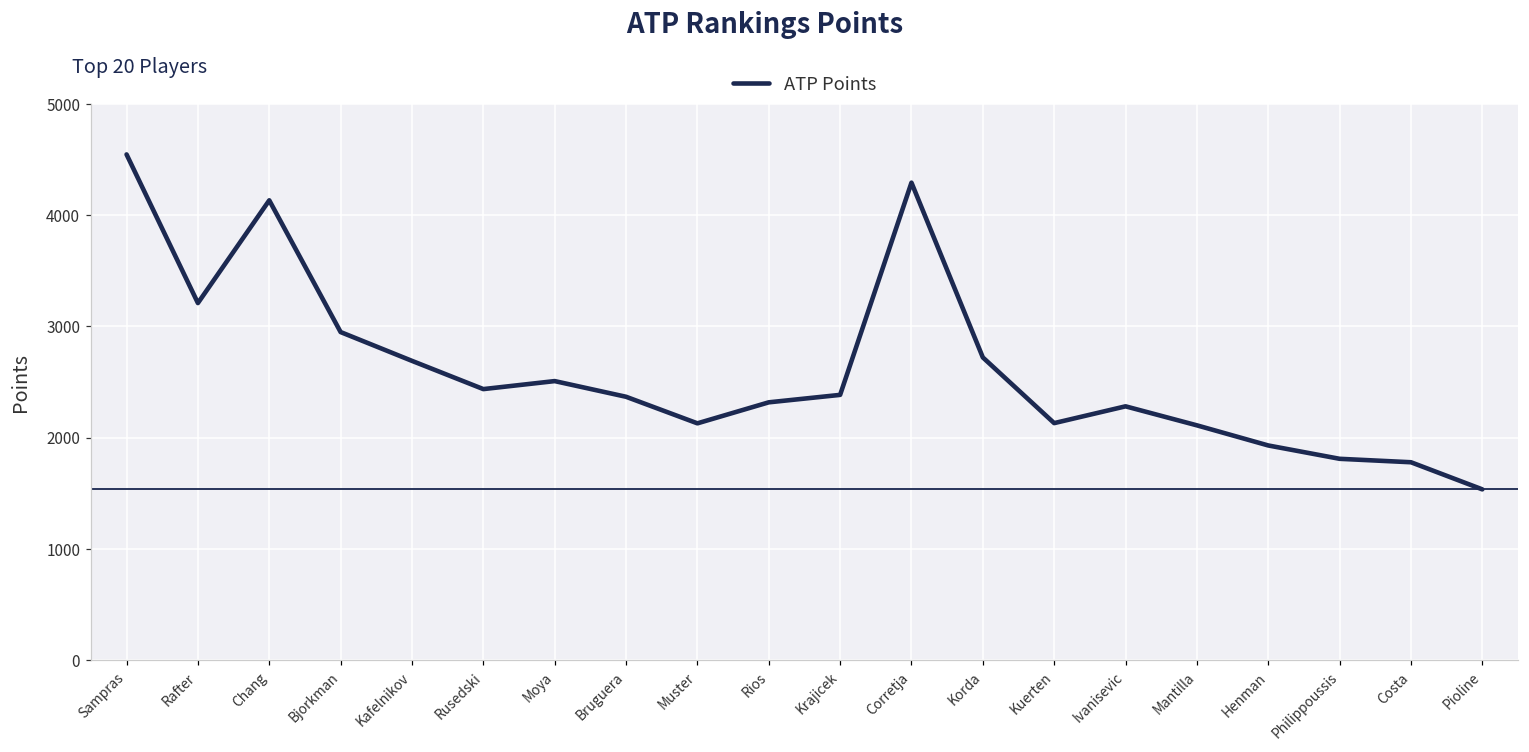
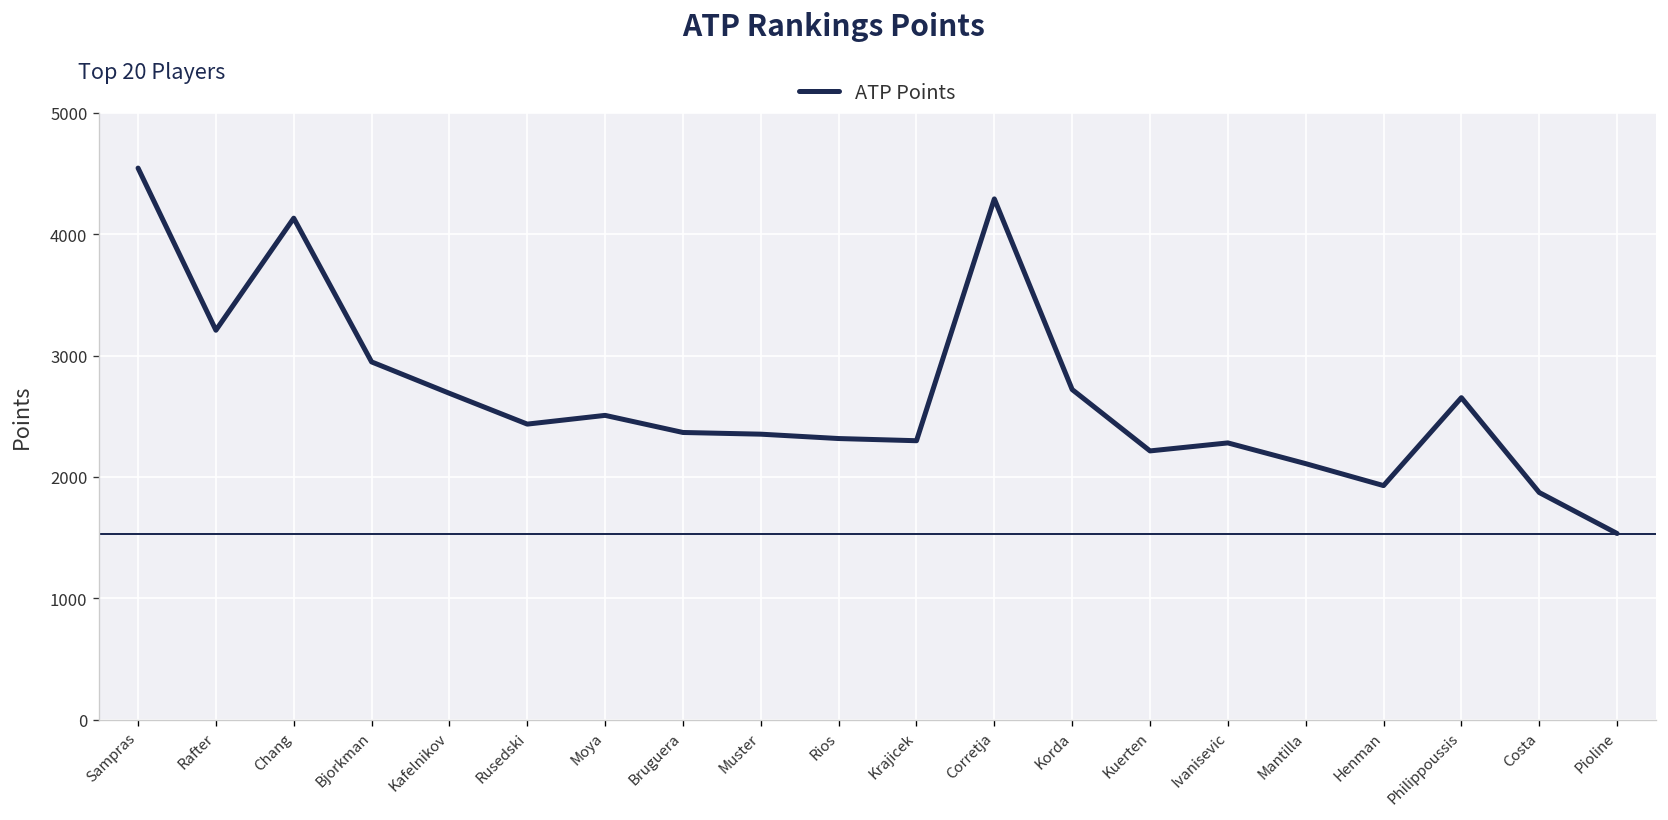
Muster: 2130 -> 2350
Krajicek: 2380 -> 2300
Kuerten: 2130 -> 2220
Philippoussis: 1810 -> 2650
Costa: 1780 -> 1870
